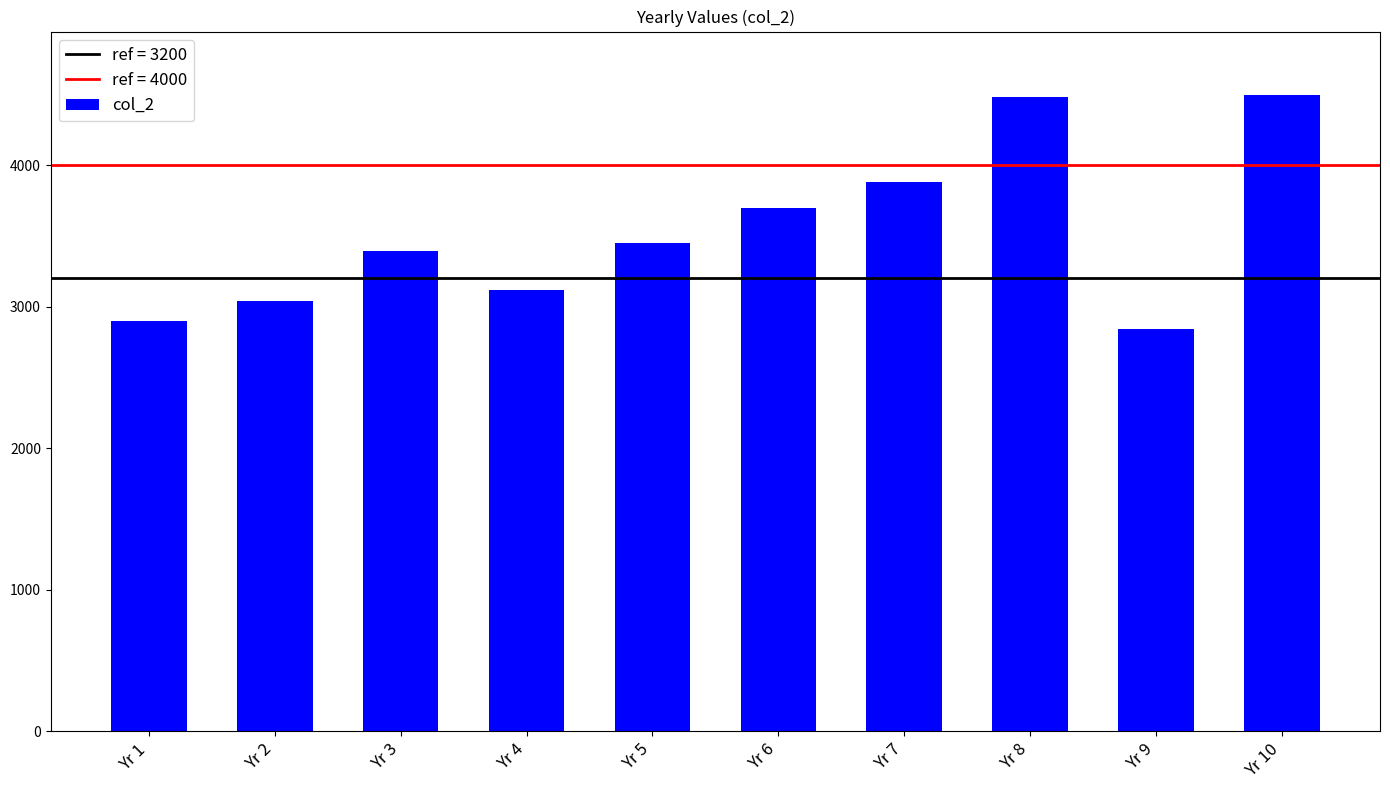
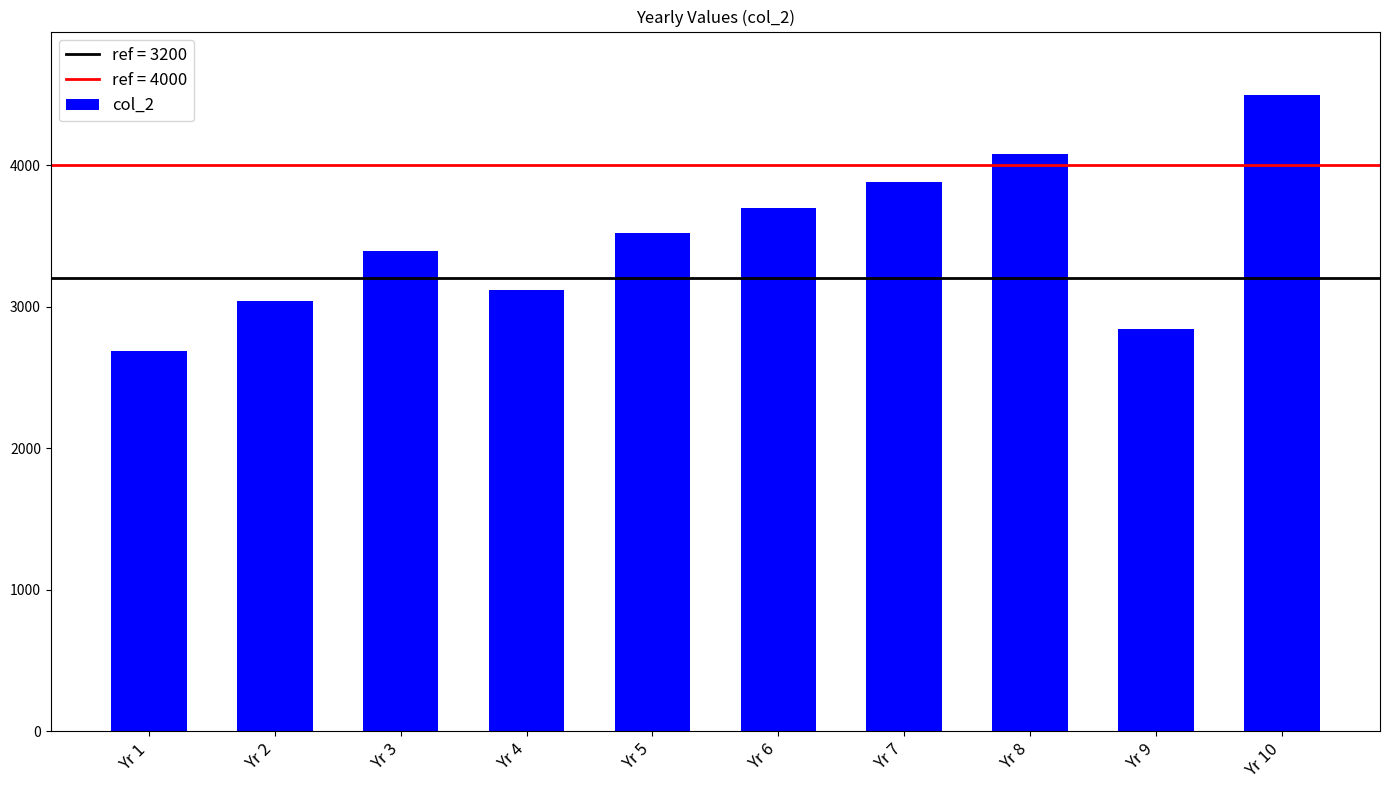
Yr 1: 2900 -> 2690
Yr 5: 3450 -> 3520
Yr 8: 4480 -> 4080
